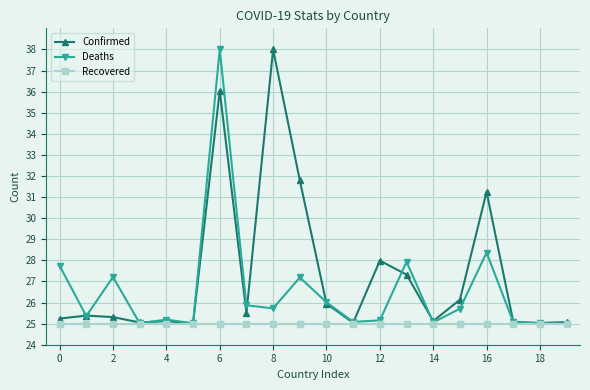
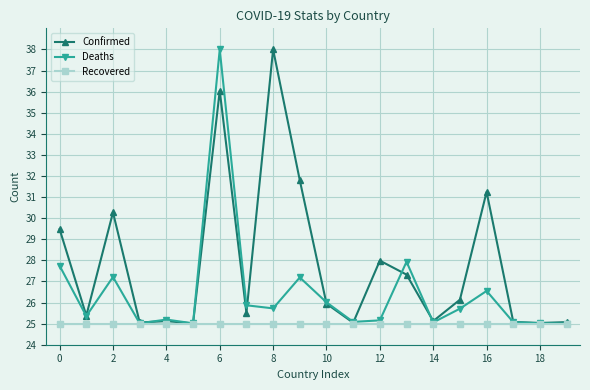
Confirmed, 0: 25.2 -> 29.5
Confirmed, 2: 25.3 -> 30.3
Deaths, 16: 28.4 -> 26.6
